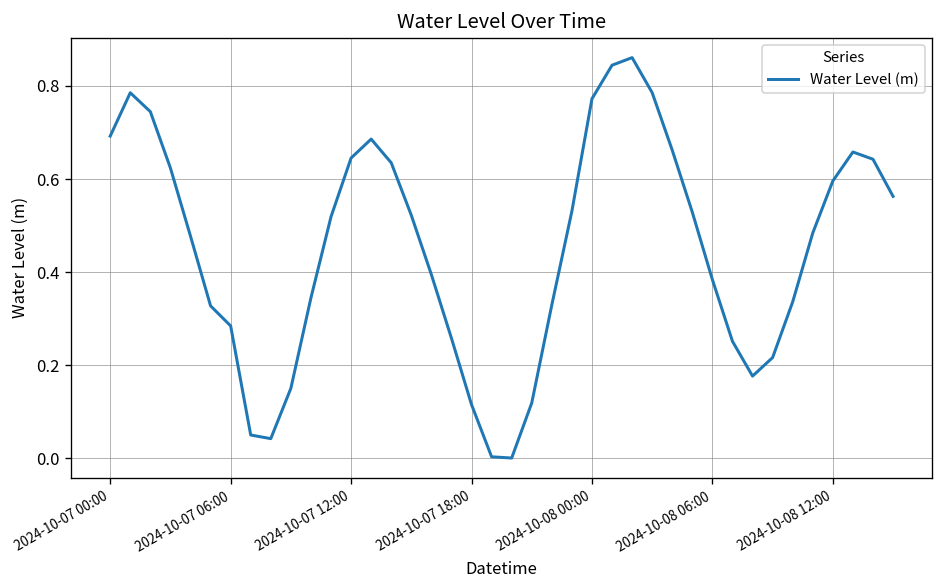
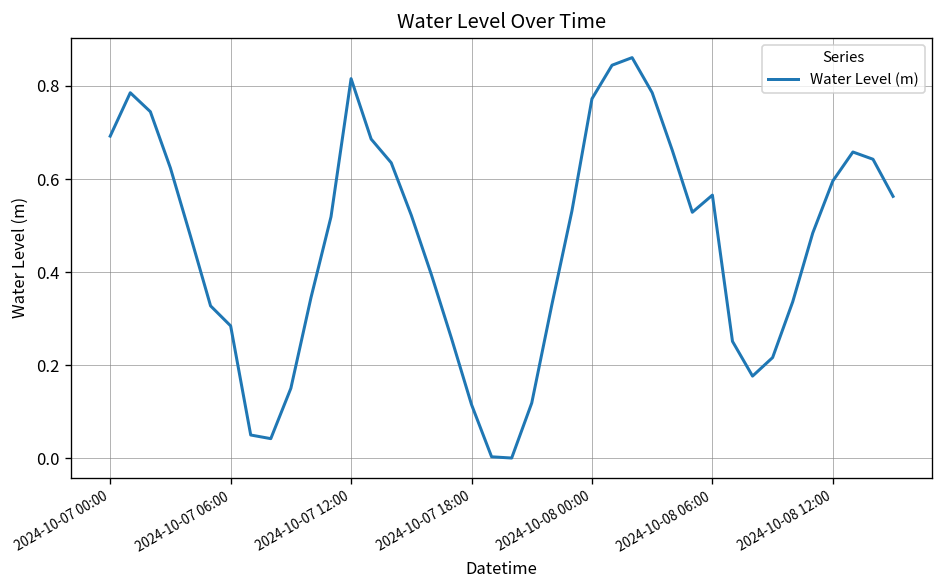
2024-10-07 12:00: 0.65 -> 0.82
2024-10-08 06:00: 0.38 -> 0.57
